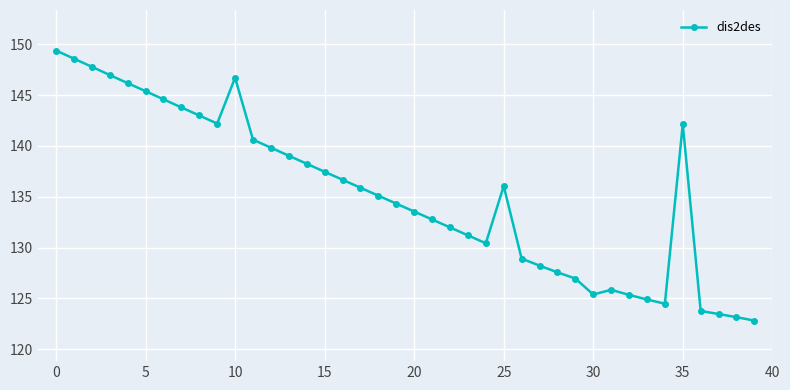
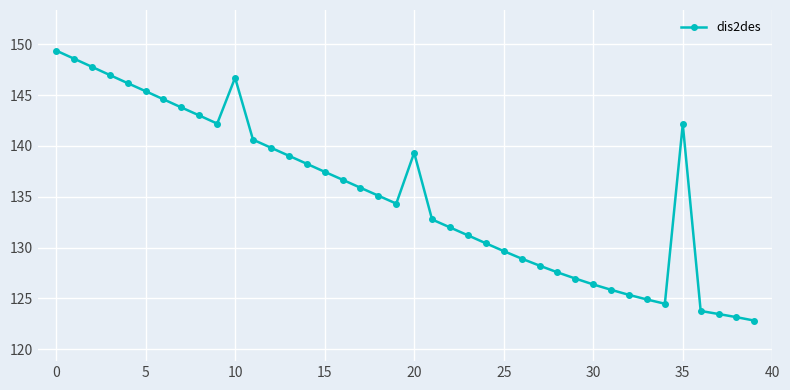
20: 133.5 -> 139.3
25: 136.1 -> 129.7
30: 125.4 -> 126.4
